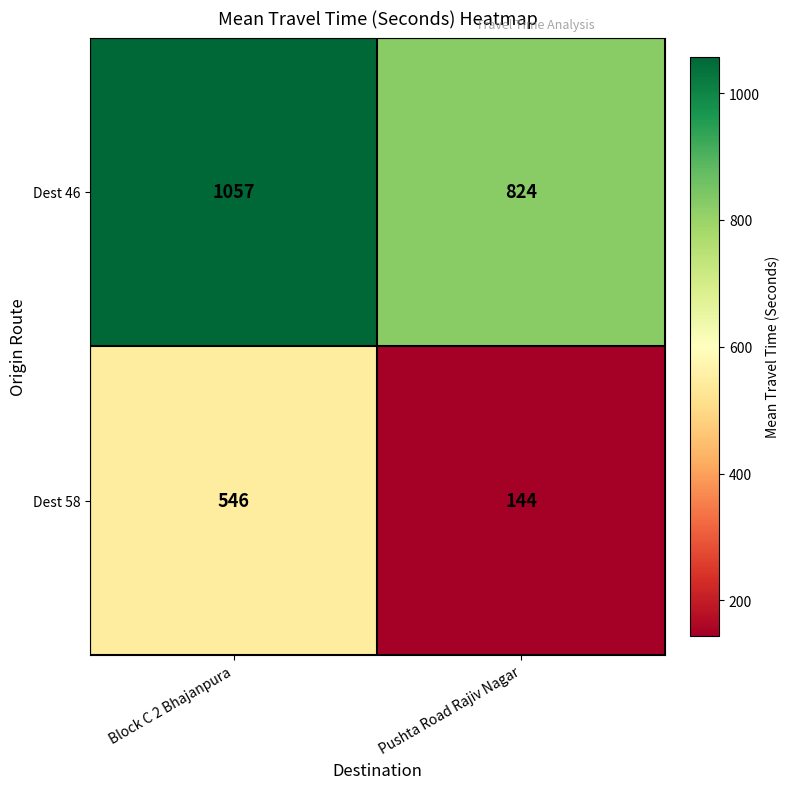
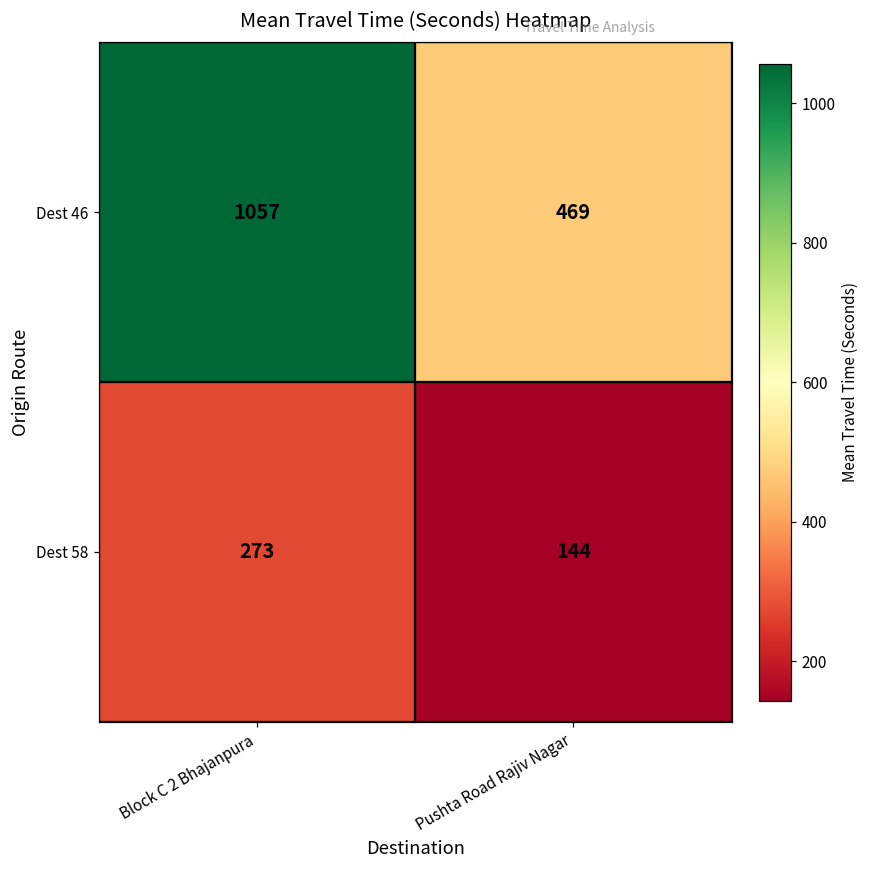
Dest 46, Pushta Road Rajiv Nagar: 824 -> 469
Dest 58, Block C 2 Bhajanpura: 546 -> 273
